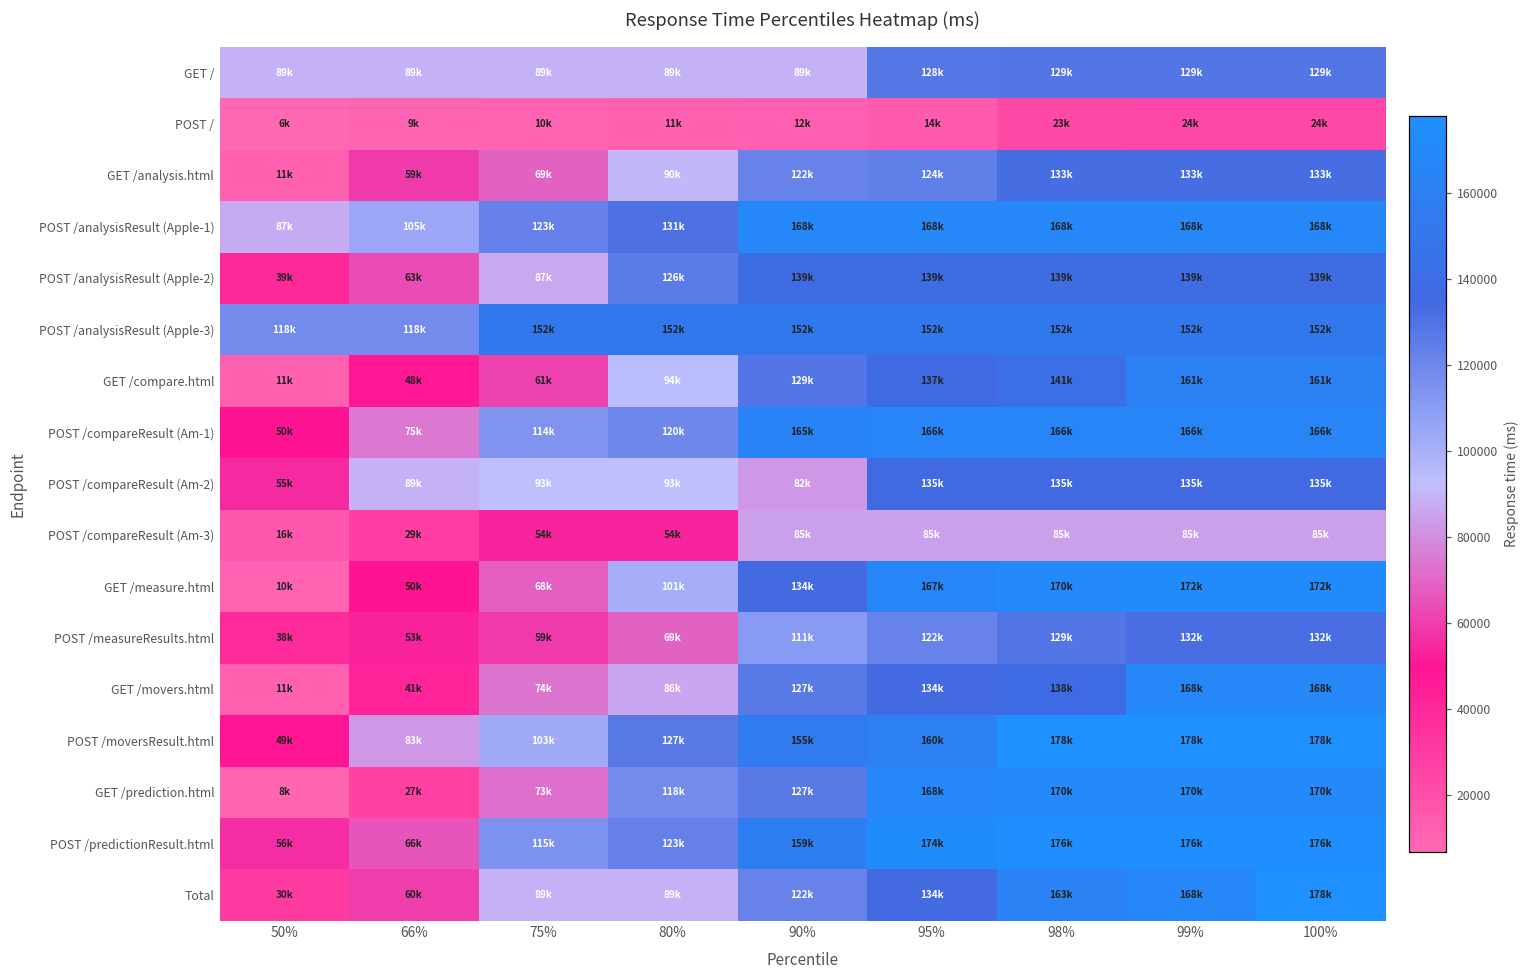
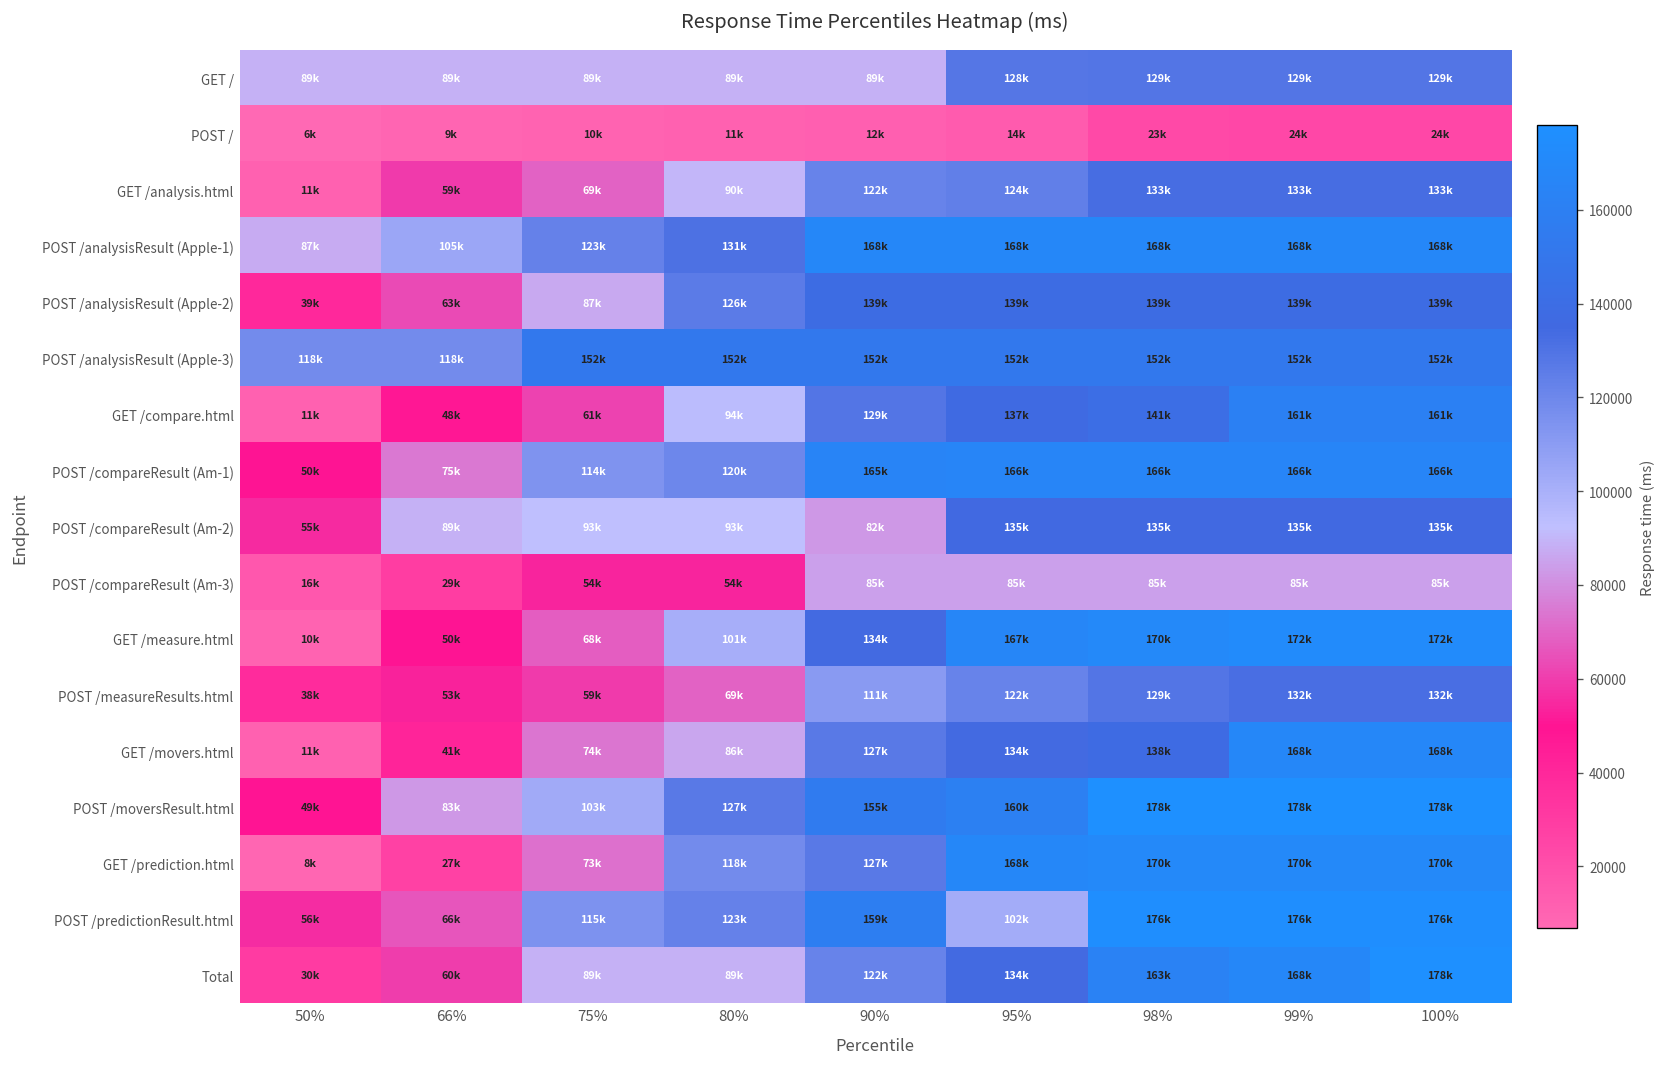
POST /predictionResult.html, 95%: 174k -> 102k
